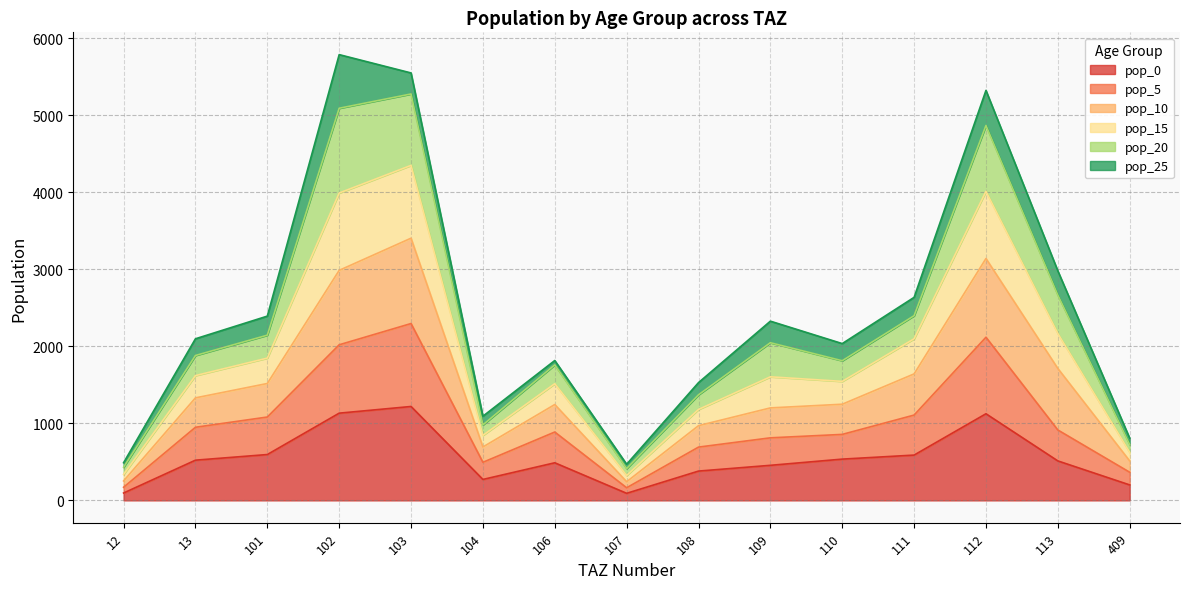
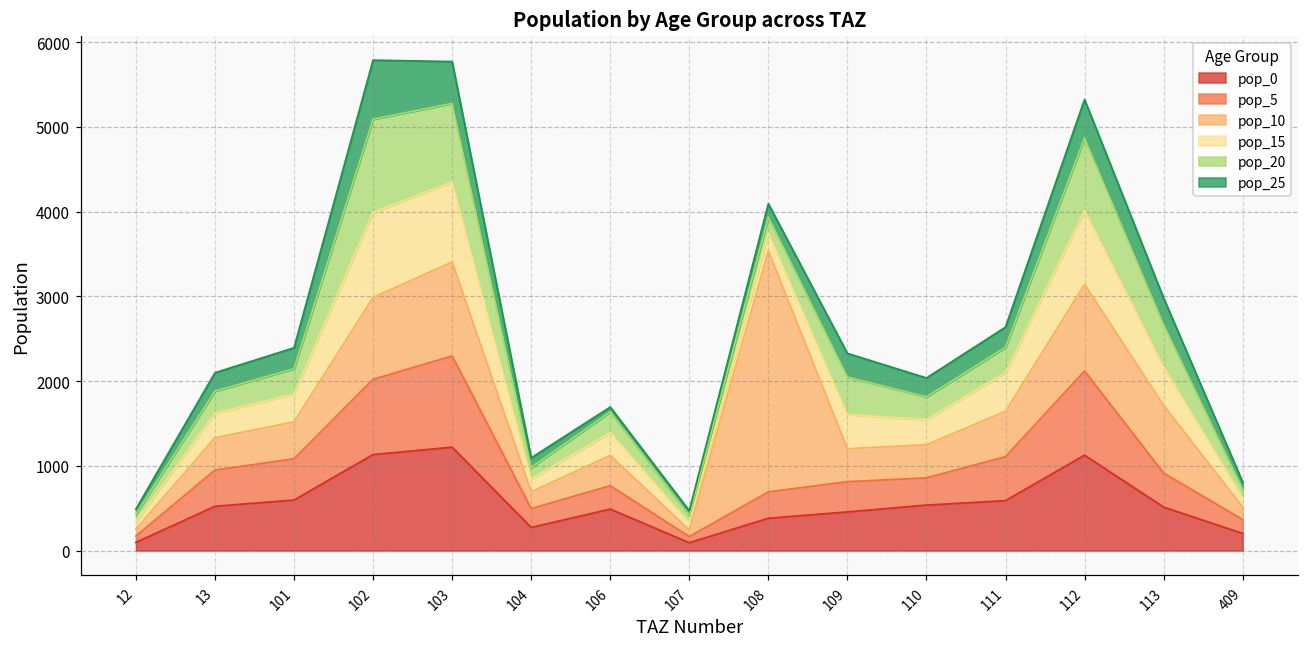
pop_25, 103: 300 -> 500
pop_5, 106: 400 -> 300
pop_10, 108: 300 -> 2800
